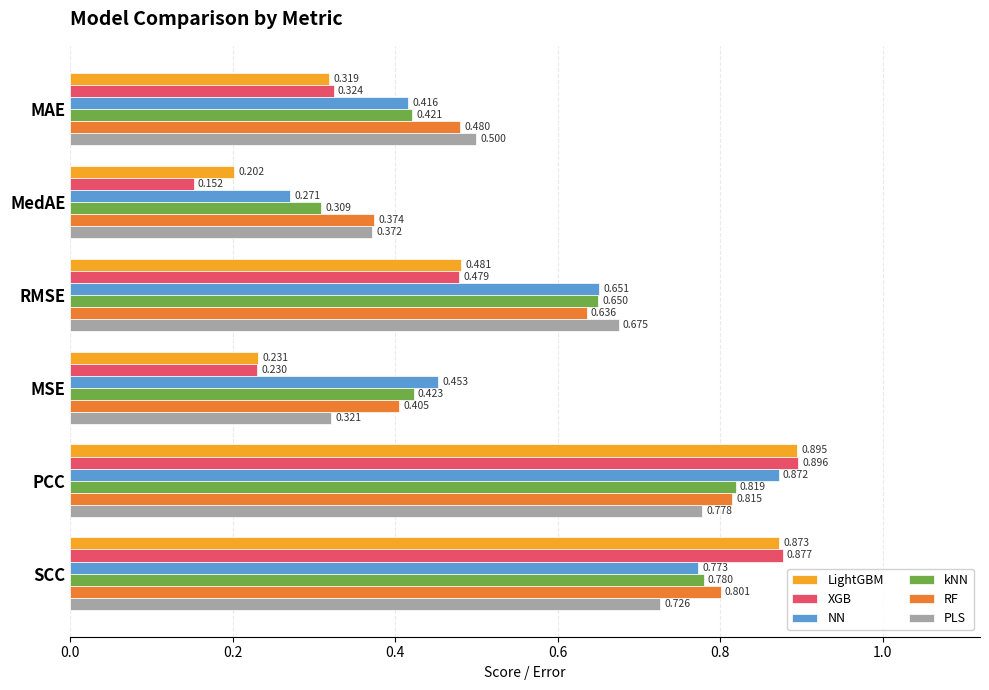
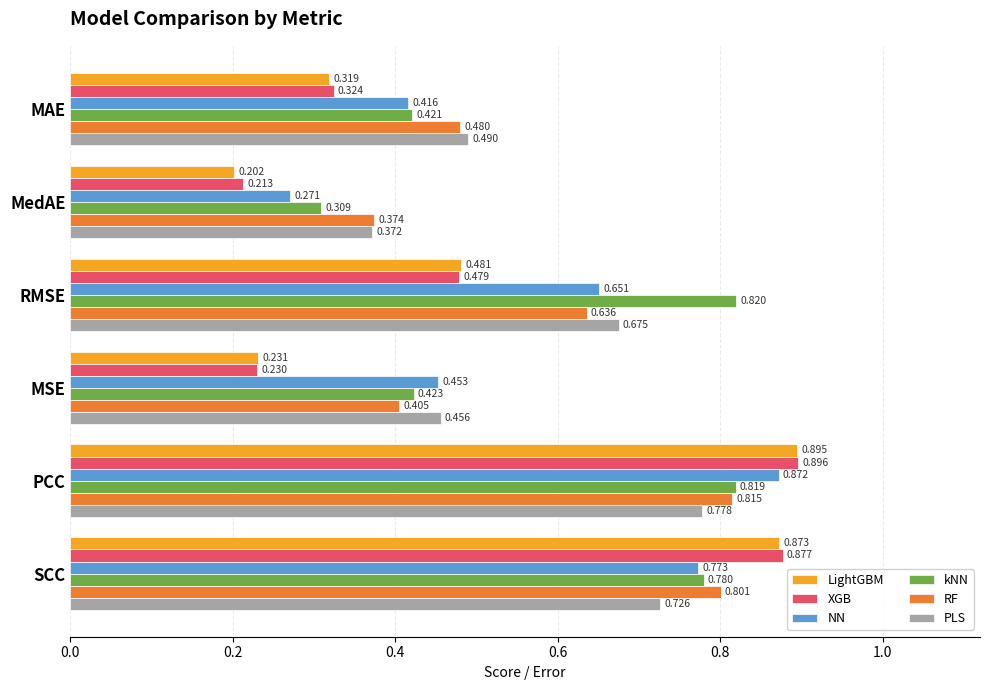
PLS, MAE: 0.500 -> 0.490
XGB, MedAE: 0.152 -> 0.213
kNN, RMSE: 0.650 -> 0.820
PLS, MSE: 0.321 -> 0.456
